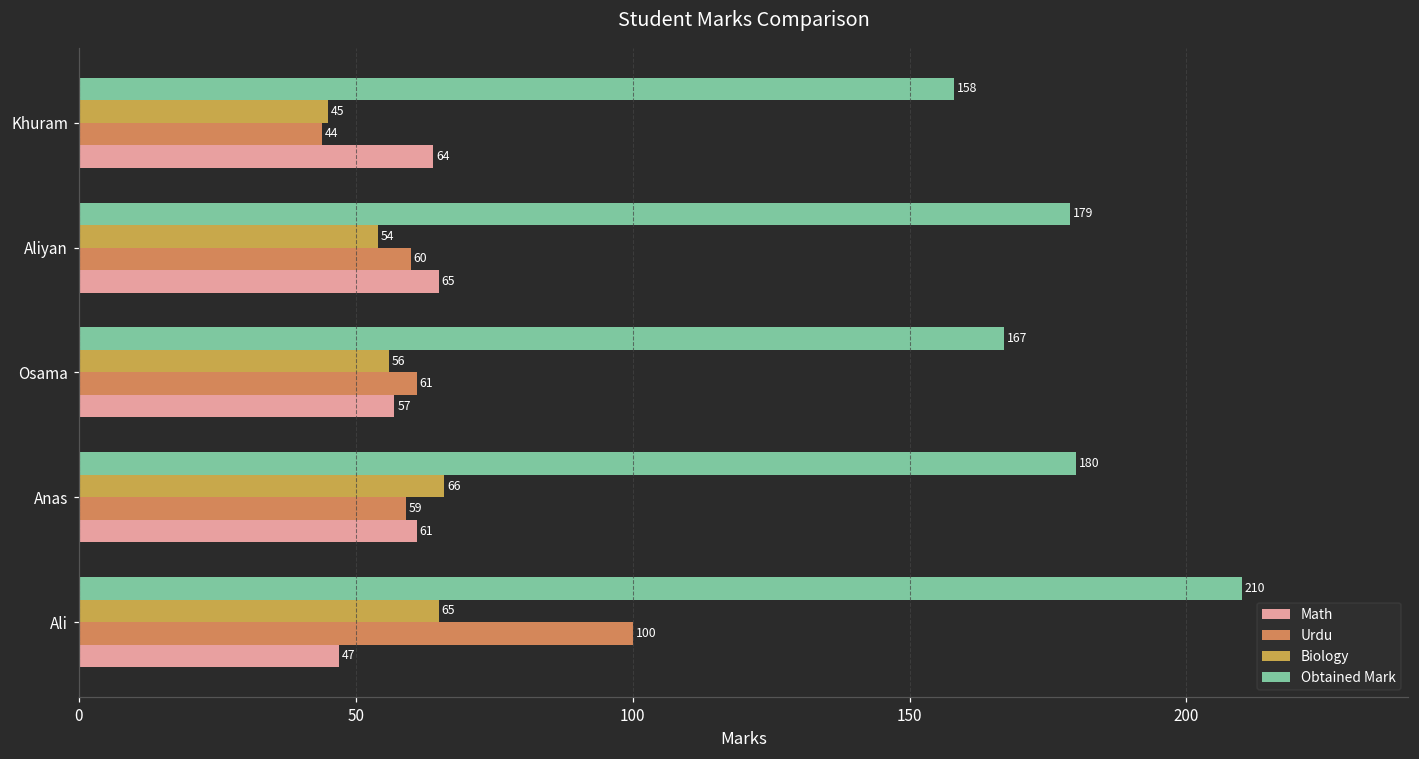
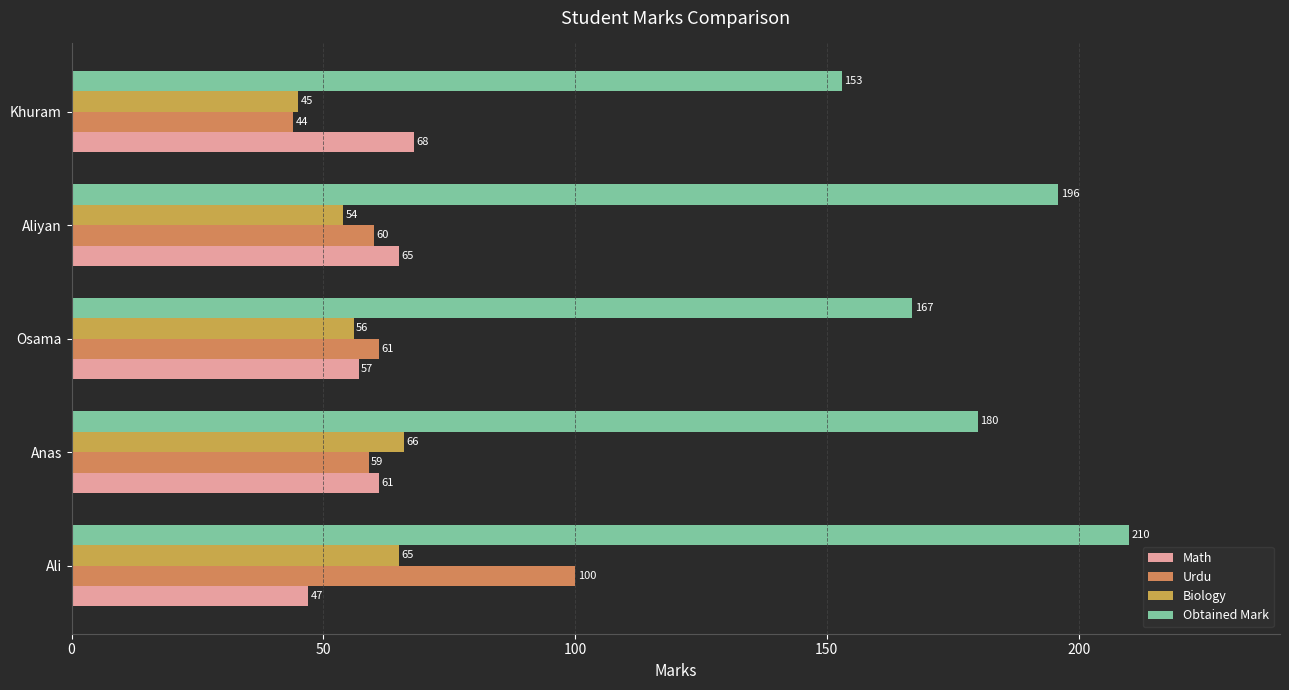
Obtained Mark, Khuram: 158 -> 153
Math, Khuram: 64 -> 68
Obtained Mark, Aliyan: 179 -> 196
